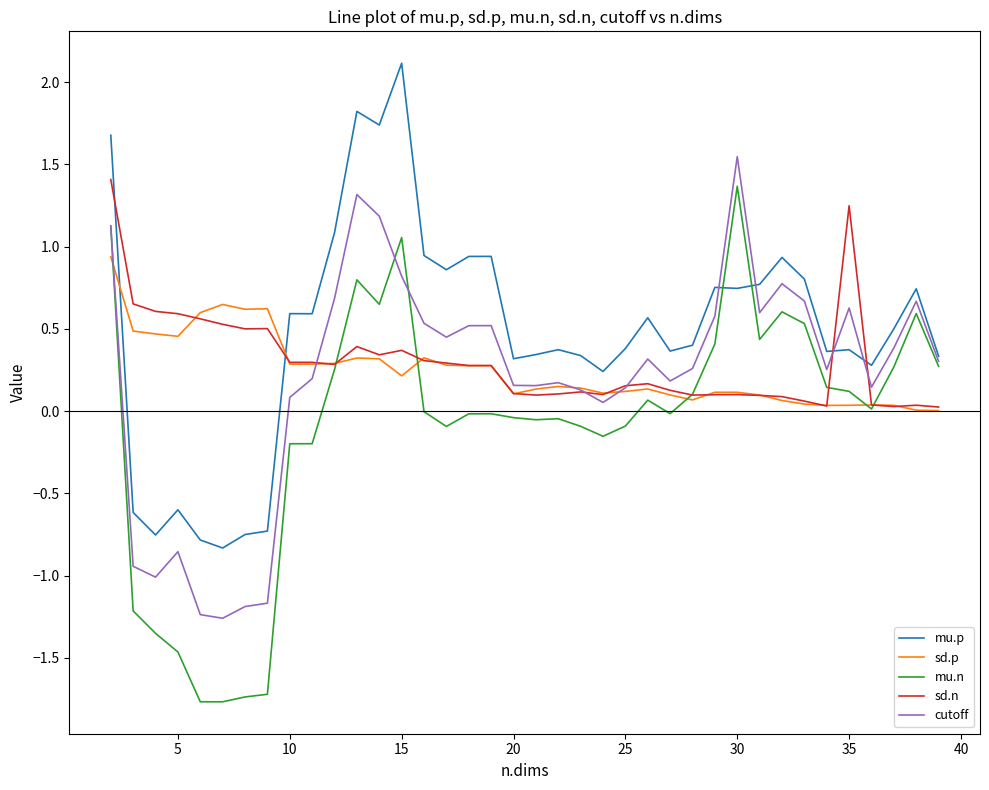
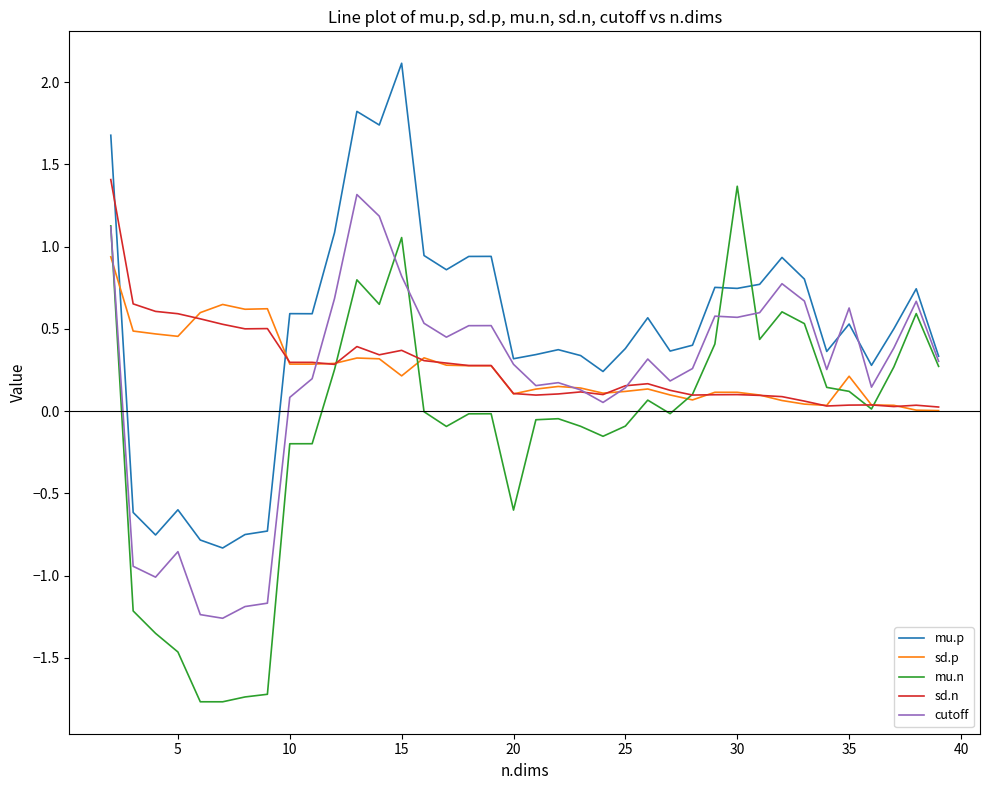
mu.n, 20: -0.04 -> -0.60
cutoff, 20: 0.16 -> 0.28
cutoff, 30: 1.55 -> 0.57
mu.p, 35: 0.37 -> 0.53
sd.p, 35: 0.04 -> 0.21
sd.n, 35: 1.25 -> 0.04
